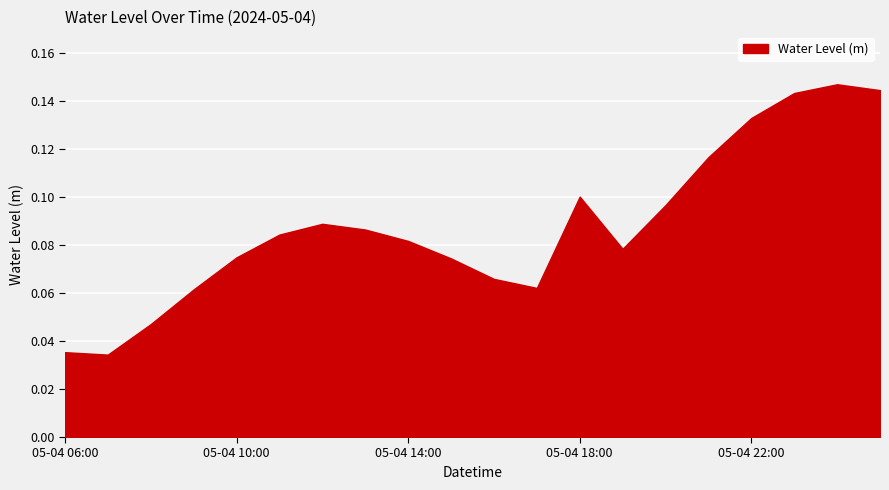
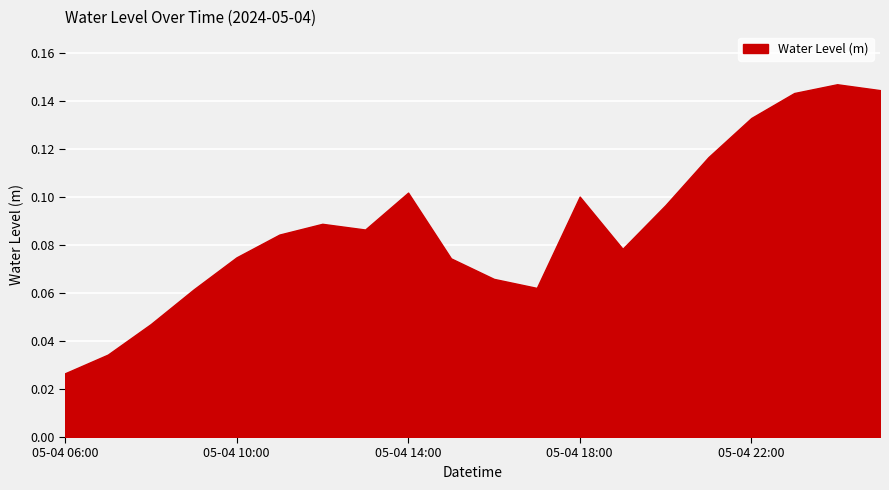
05-04 06:00: 0.035 -> 0.027
05-04 14:00: 0.082 -> 0.102
